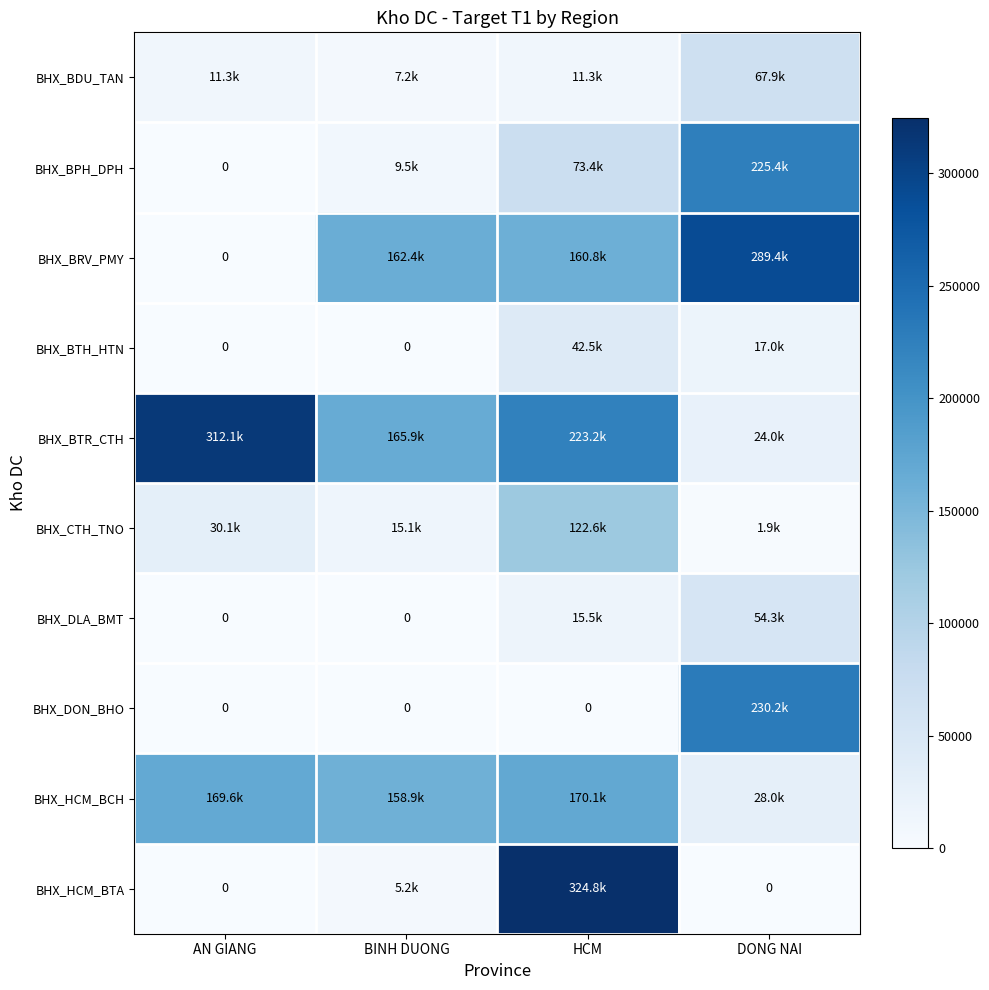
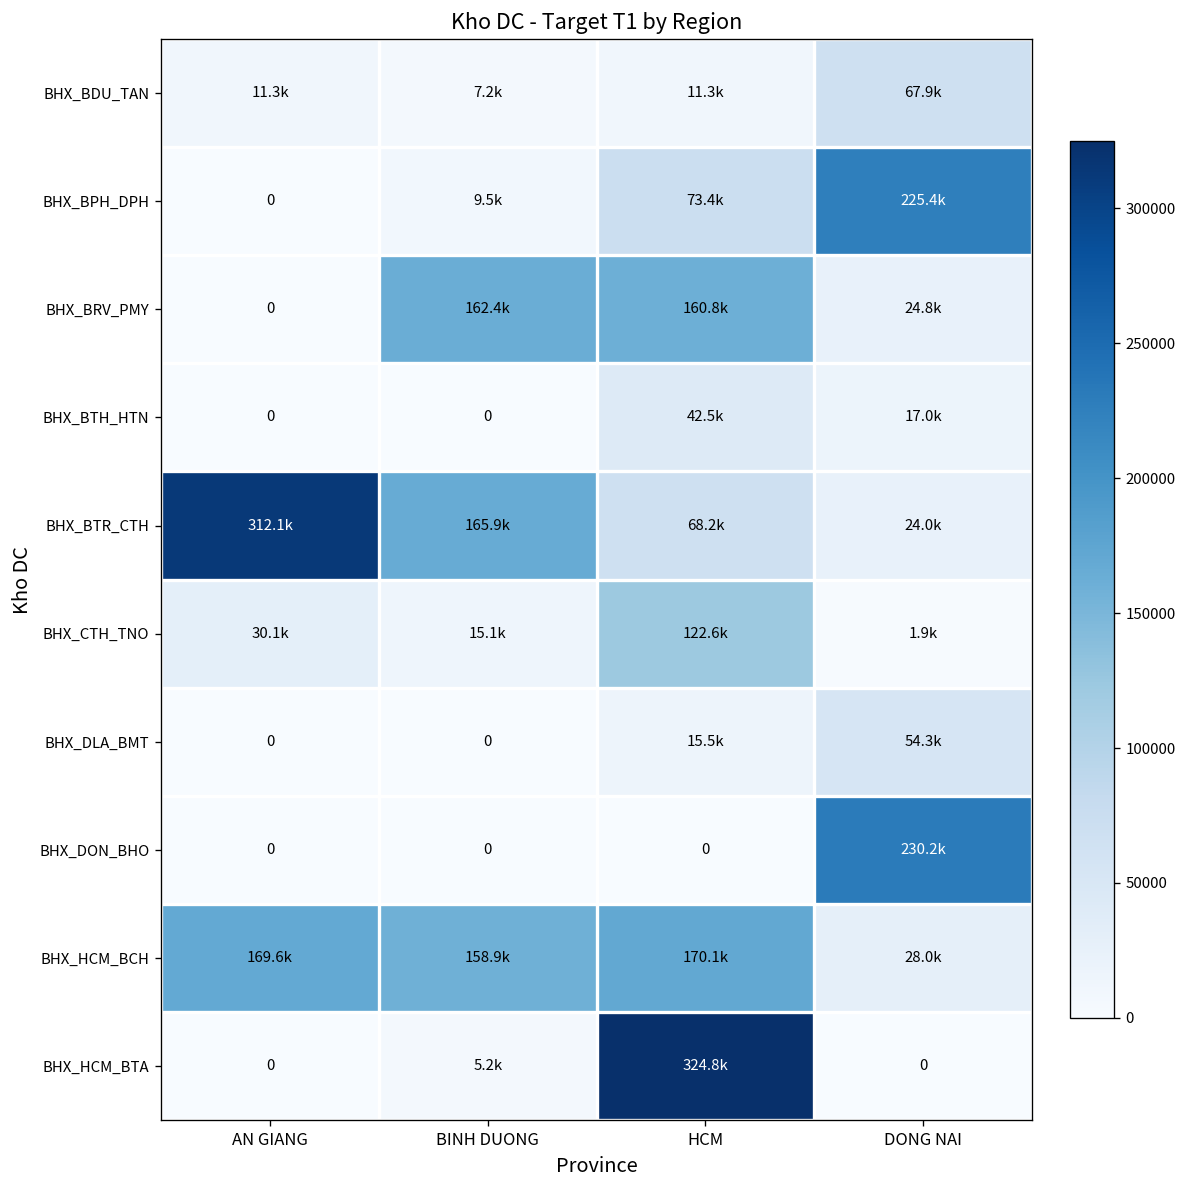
BHX_BRV_PMY, DONG NAI: 289.4k -> 24.8k
BHX_BTR_CTH, HCM: 223.2k -> 68.2k
